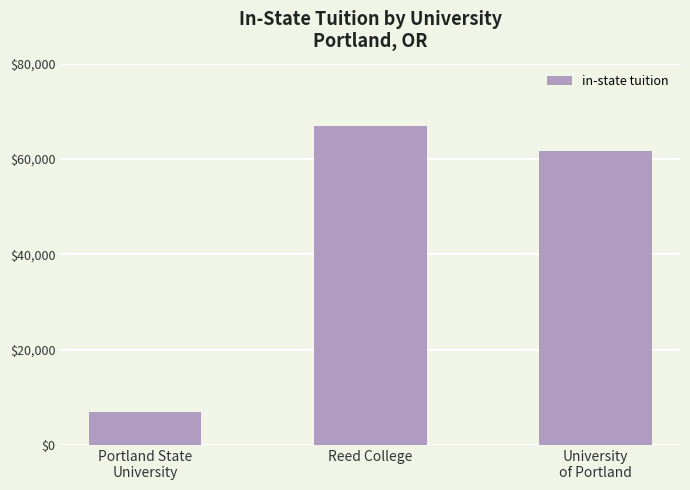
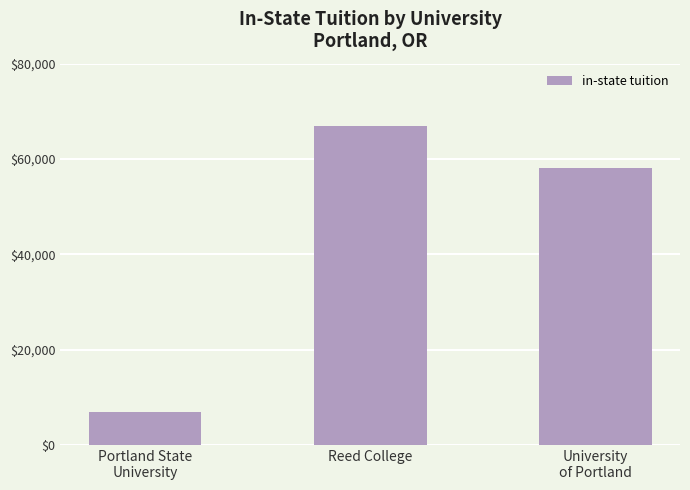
University of Portland: $62,000 -> $58,000
